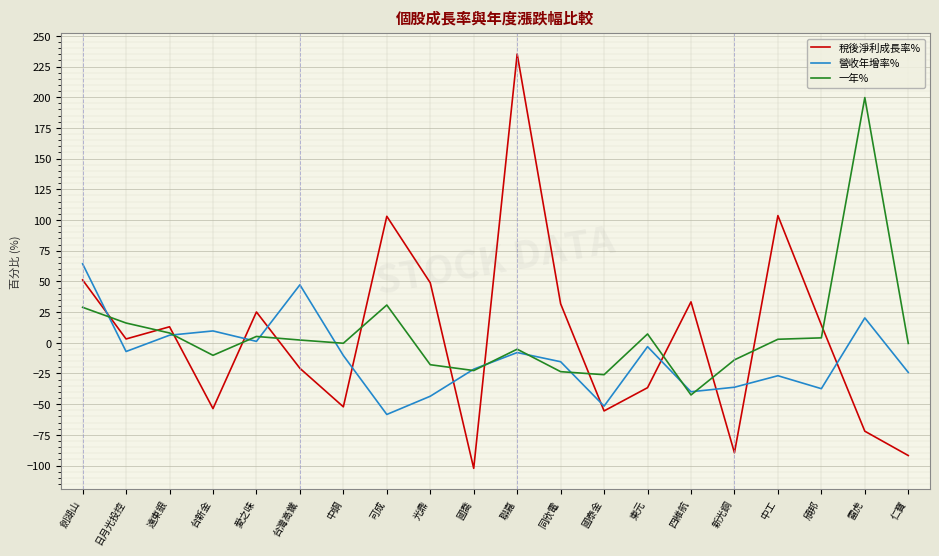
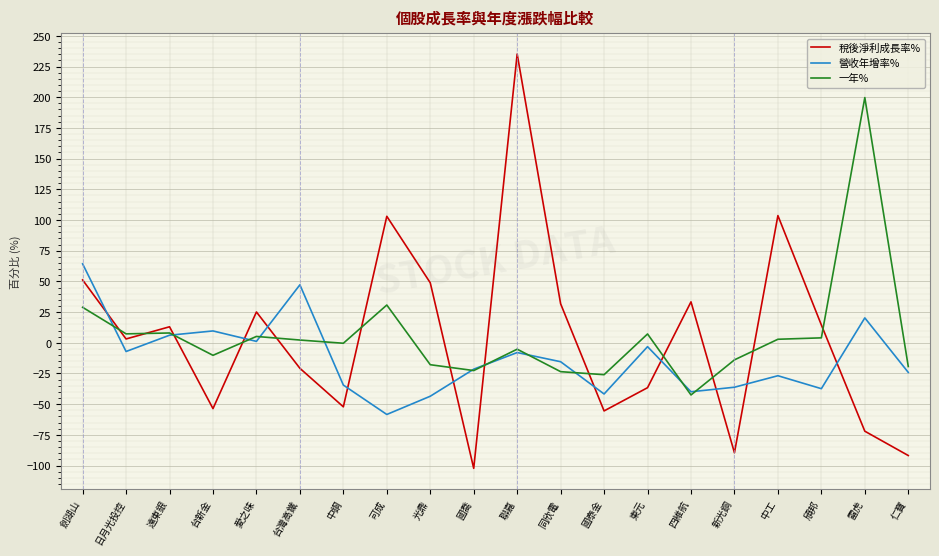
一年%, 日月光投控: 16 -> 7
營收年增率%, 中鋼: -10 -> -34
營收年增率%, 國泰金: -52 -> -42
一年%, 仁寶: -1 -> -19
